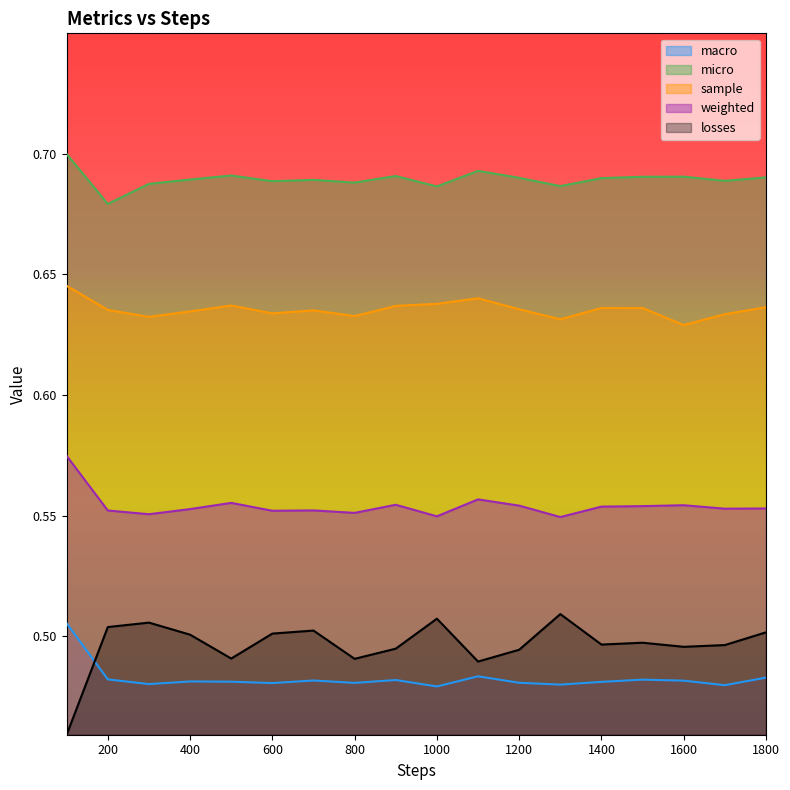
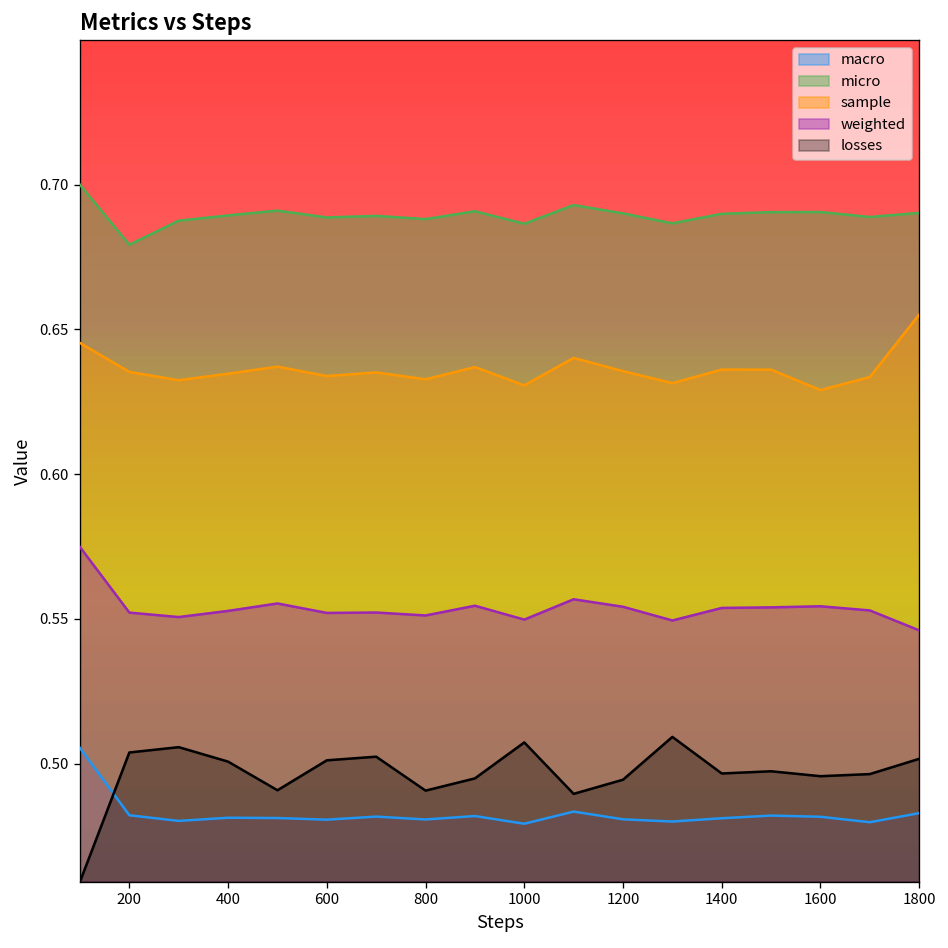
sample, 1000: 0.638 -> 0.631
sample, 1800: 0.636 -> 0.655
weighted, 1800: 0.553 -> 0.546
